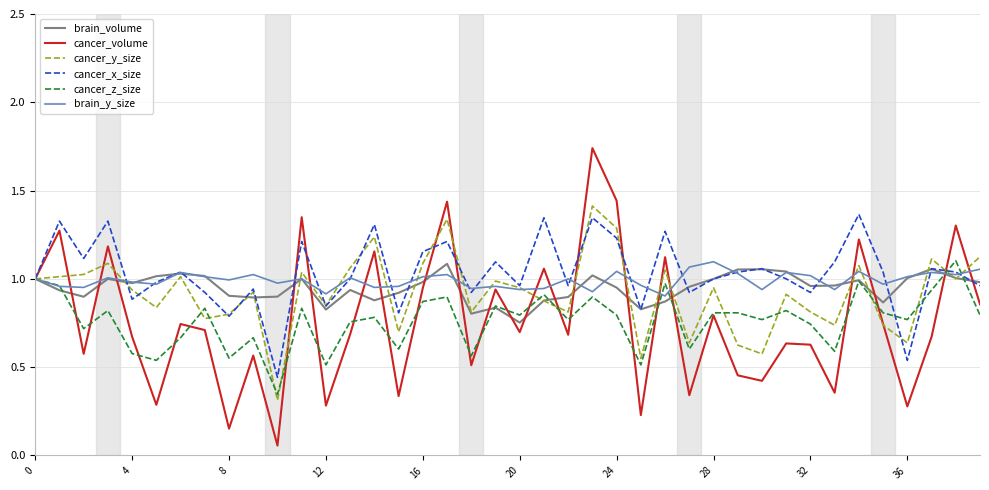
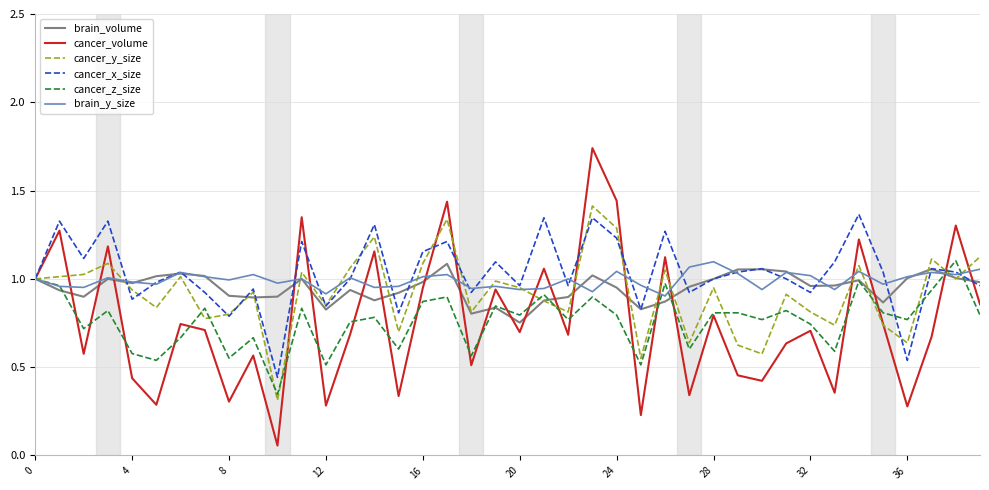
cancer_volume, 4: 0.67 -> 0.44
cancer_volume, 8: 0.15 -> 0.30
cancer_volume, 32: 0.63 -> 0.71
